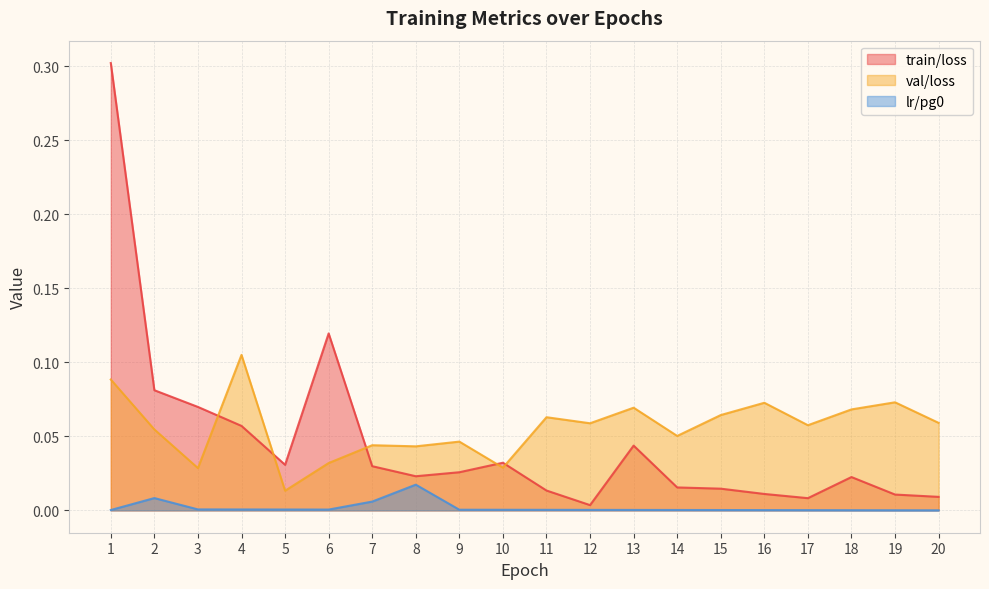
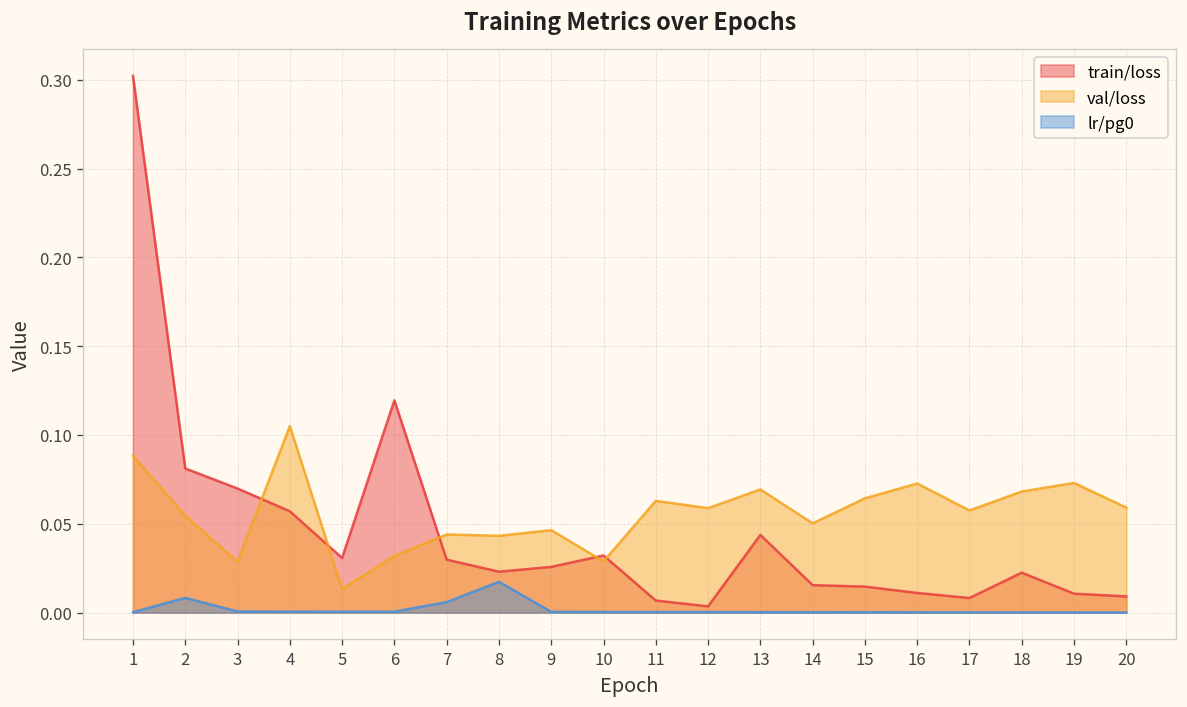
train/loss, 11: 0.013 -> 0.007
